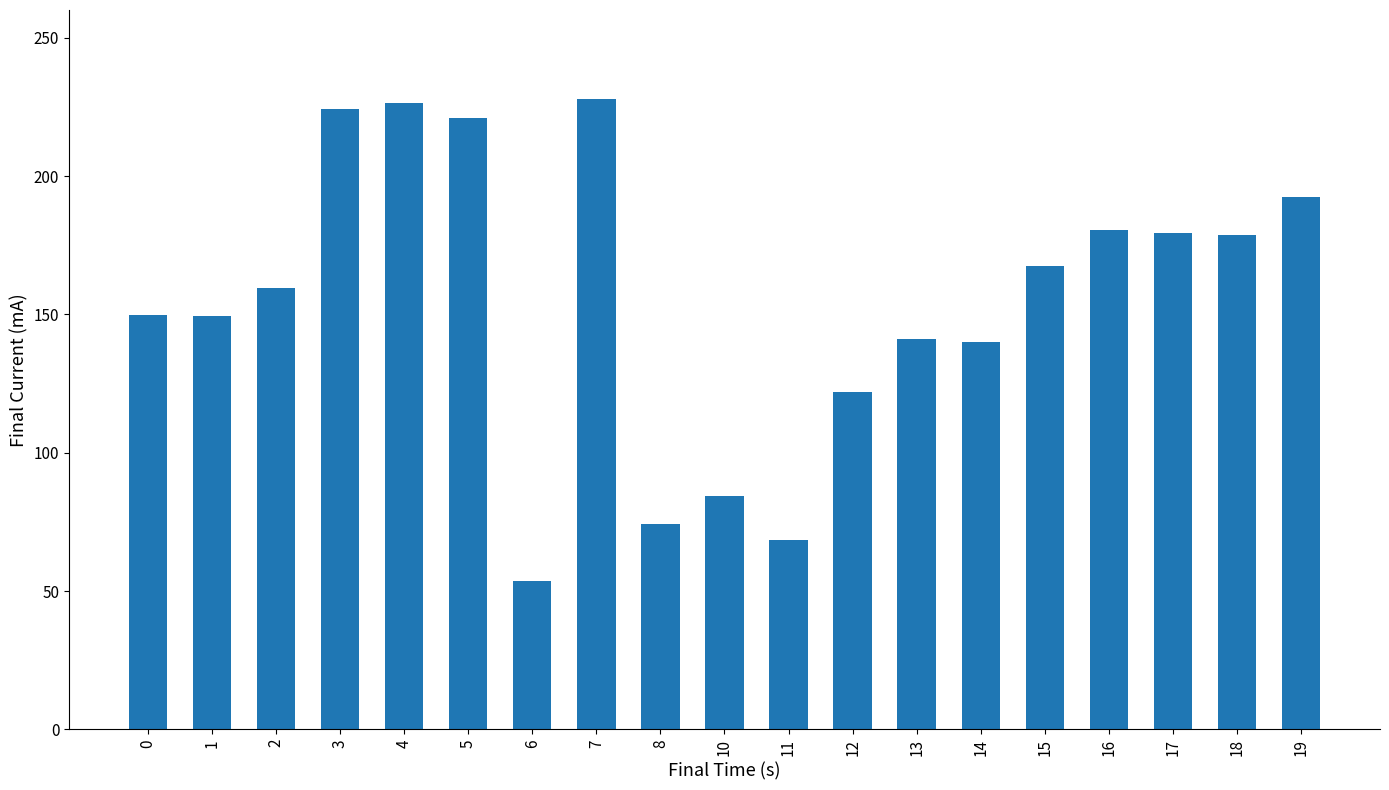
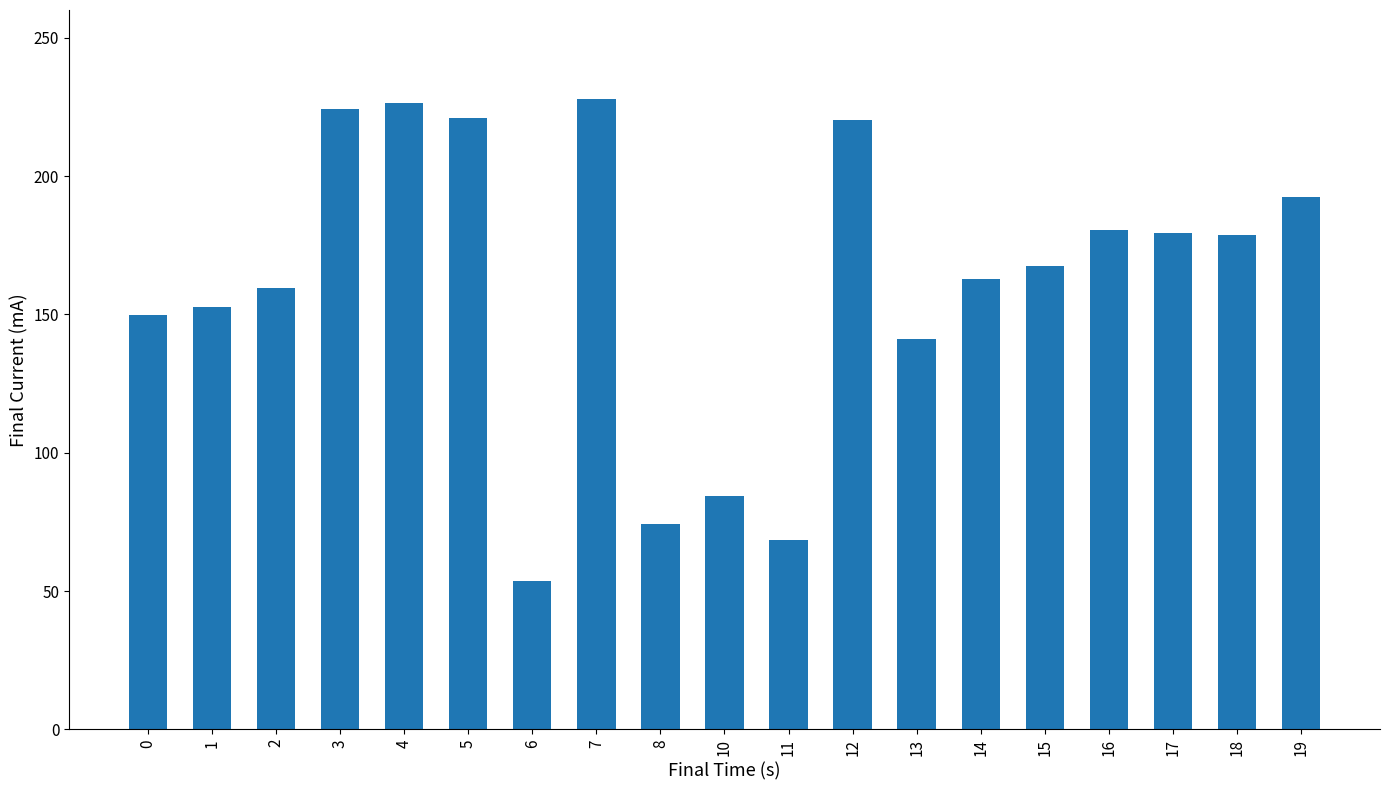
1: 149 -> 153
12: 122 -> 220
14: 140 -> 163
